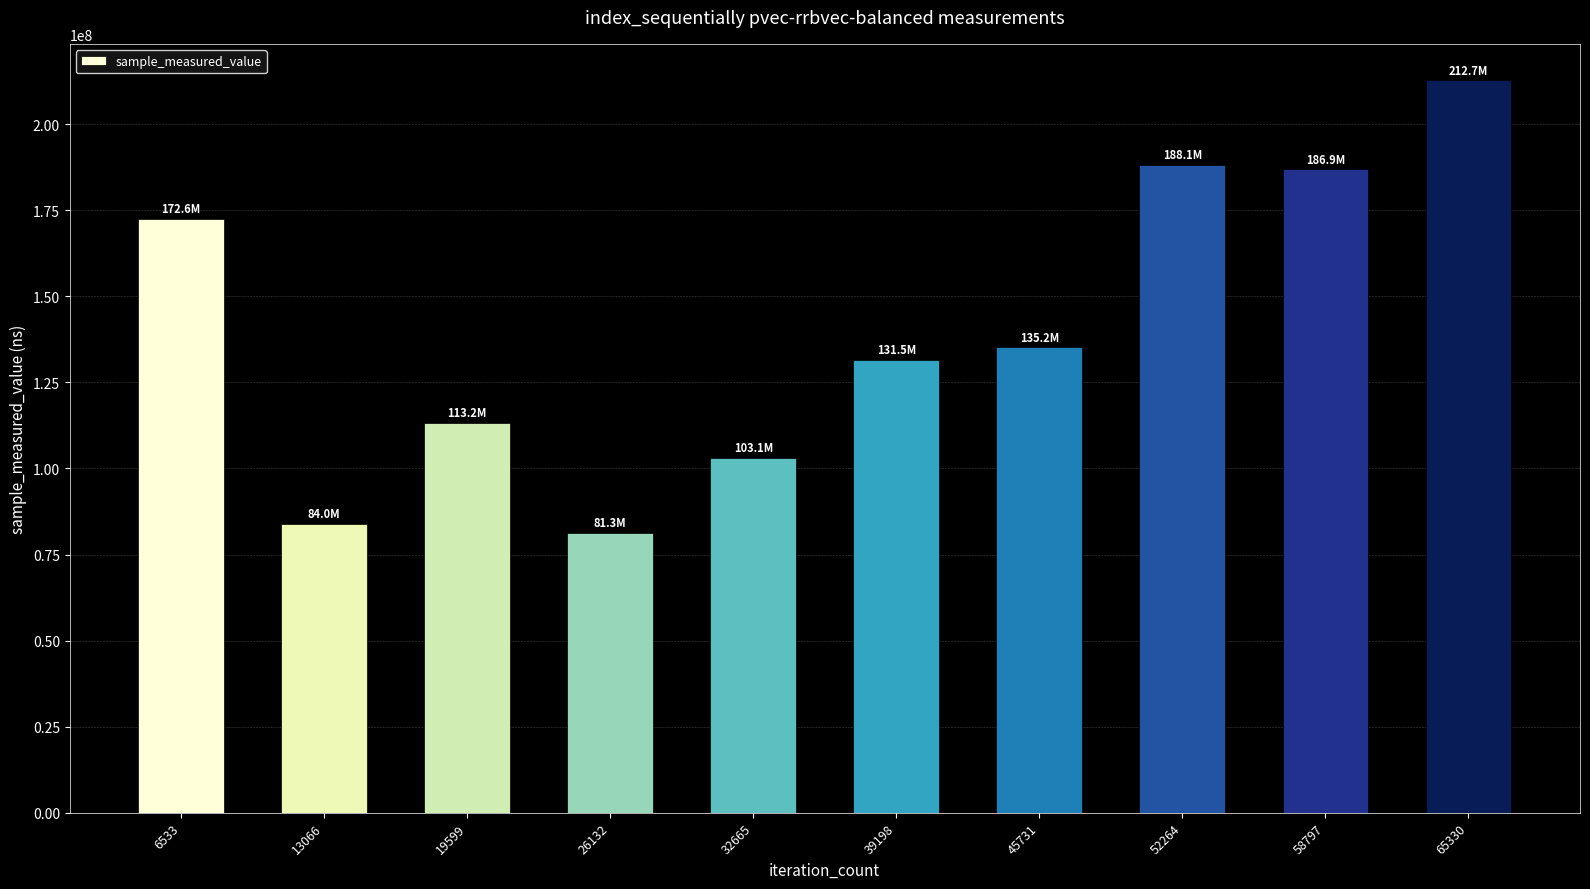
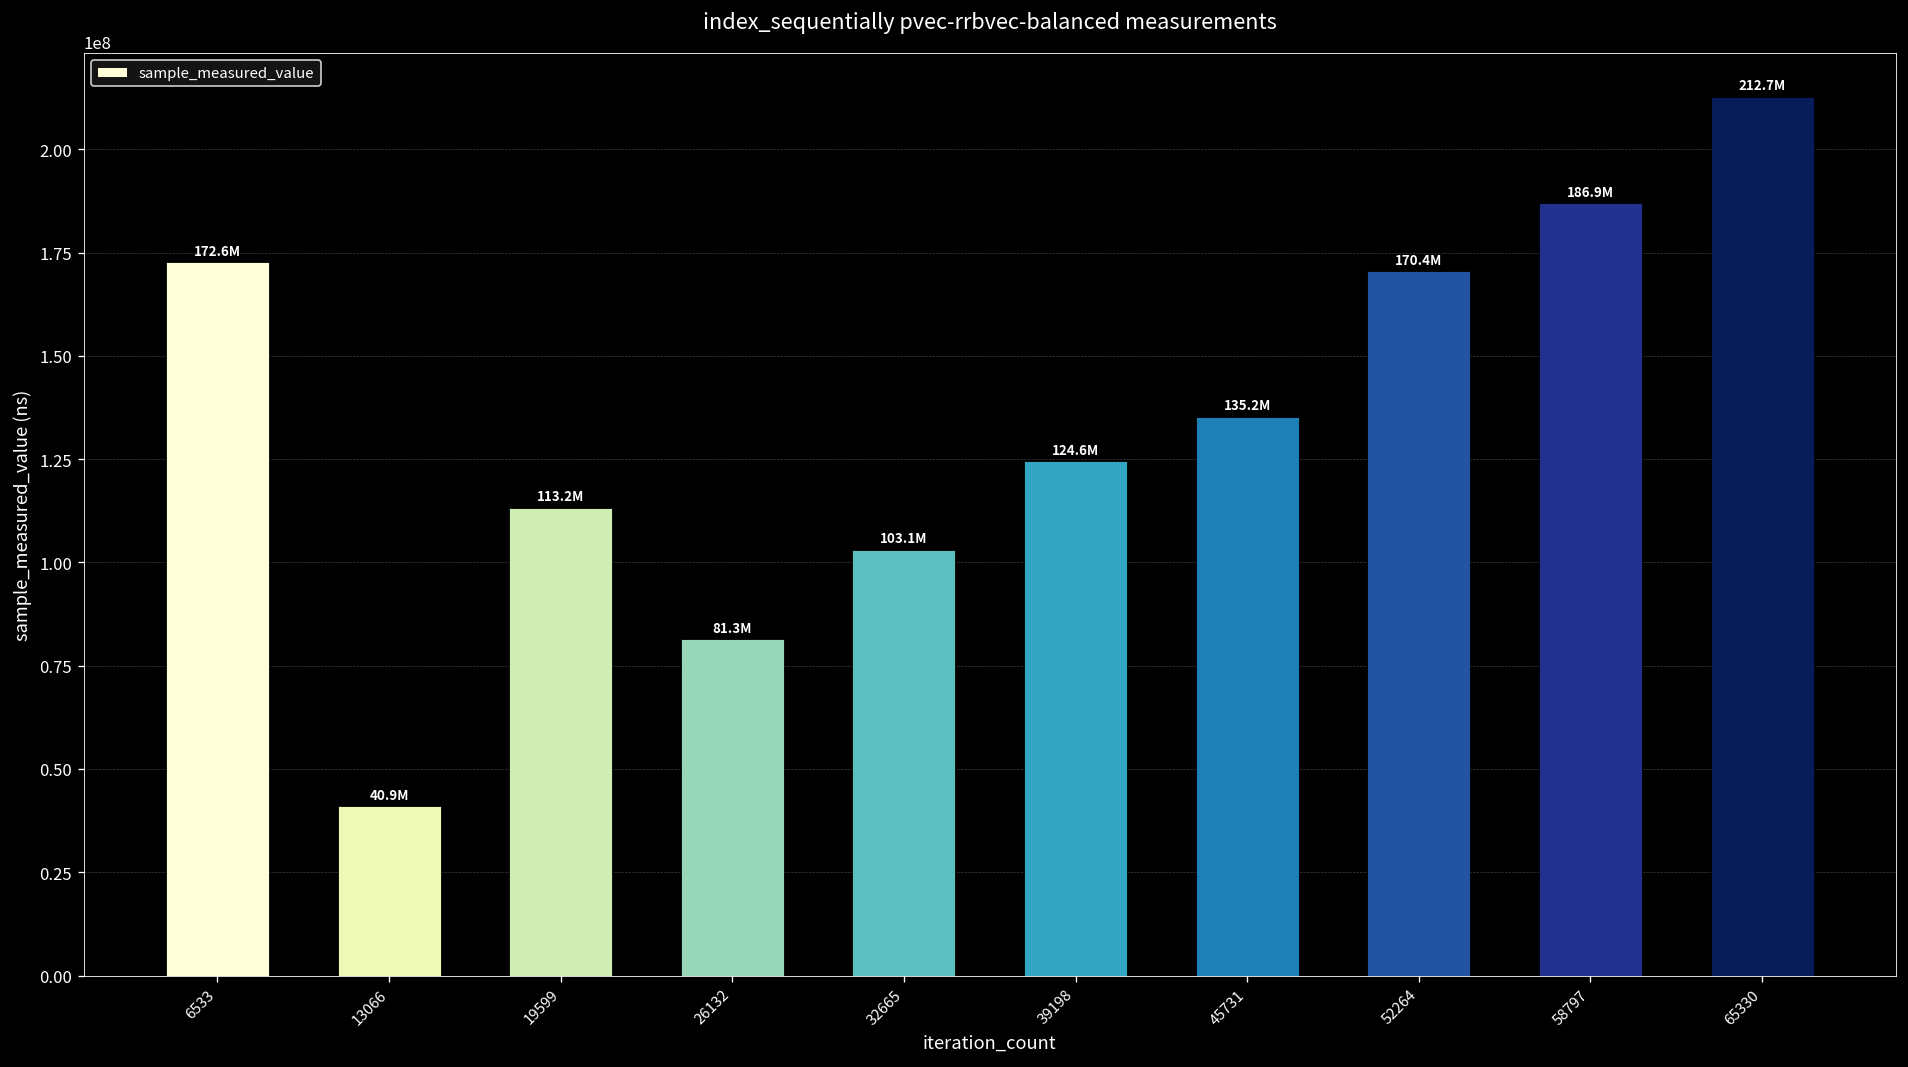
13066: 84.0M -> 40.9M
39198: 131.5M -> 124.6M
52264: 188.1M -> 170.4M
